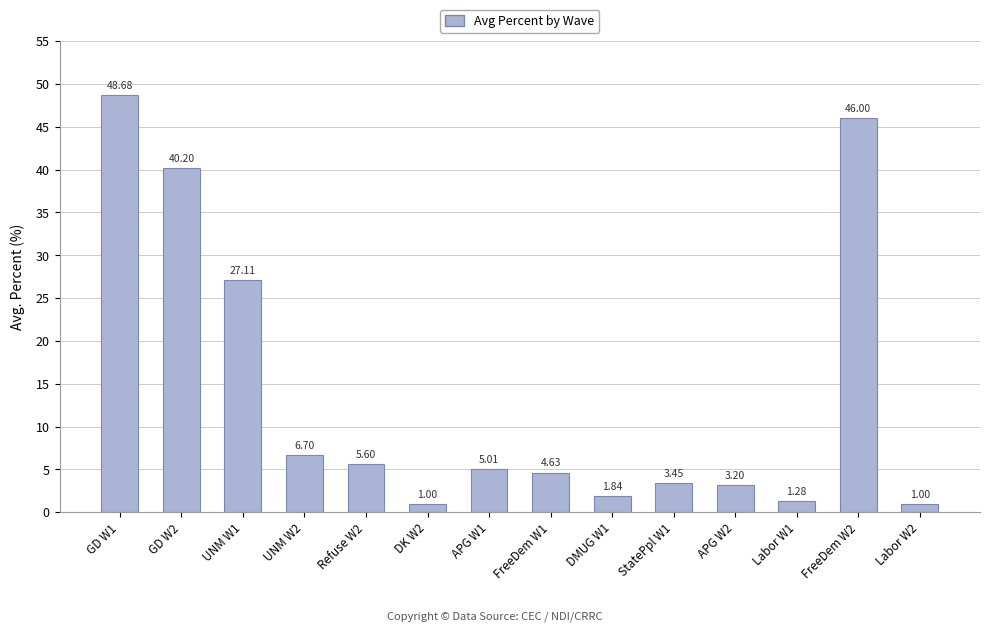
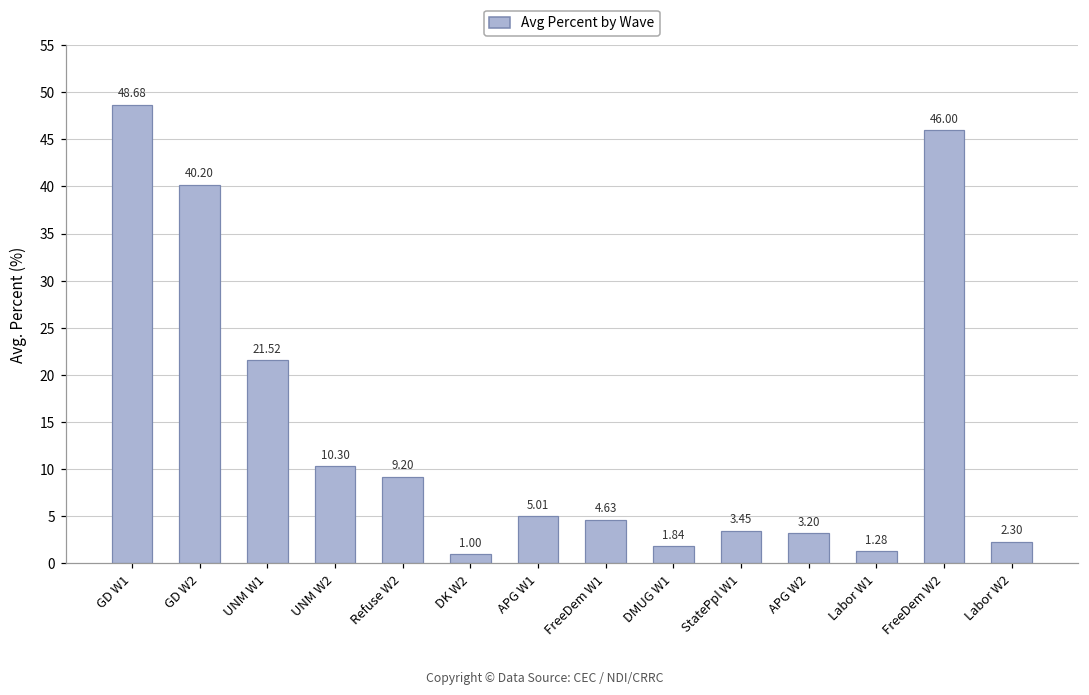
UNM W1: 27.11 -> 21.52
UNM W2: 6.70 -> 10.30
Refuse W2: 5.60 -> 9.20
Labor W2: 1.00 -> 2.30
